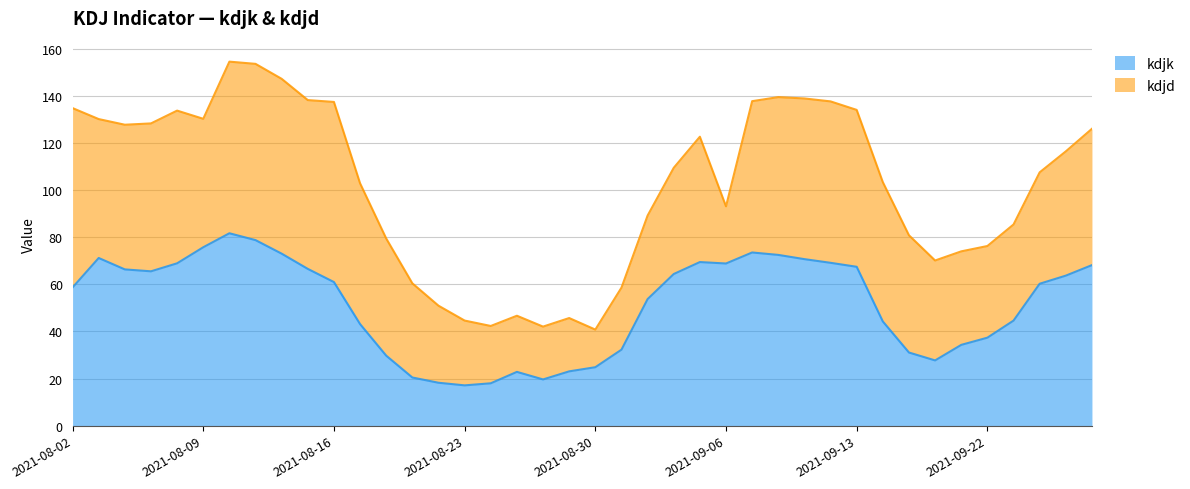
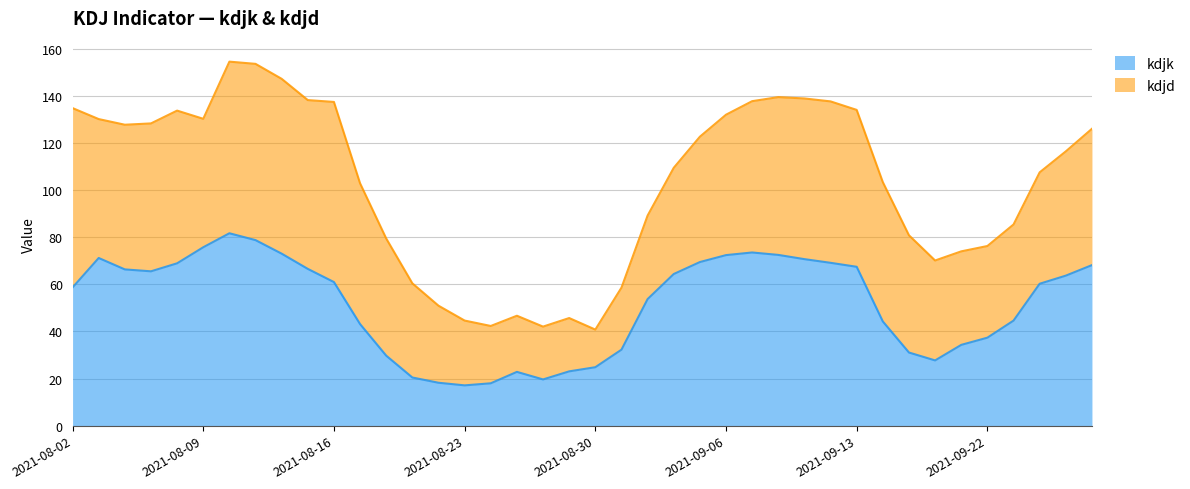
kdjk, 2021-09-06: 69 -> 72
kdjd, 2021-09-06: 24 -> 60
